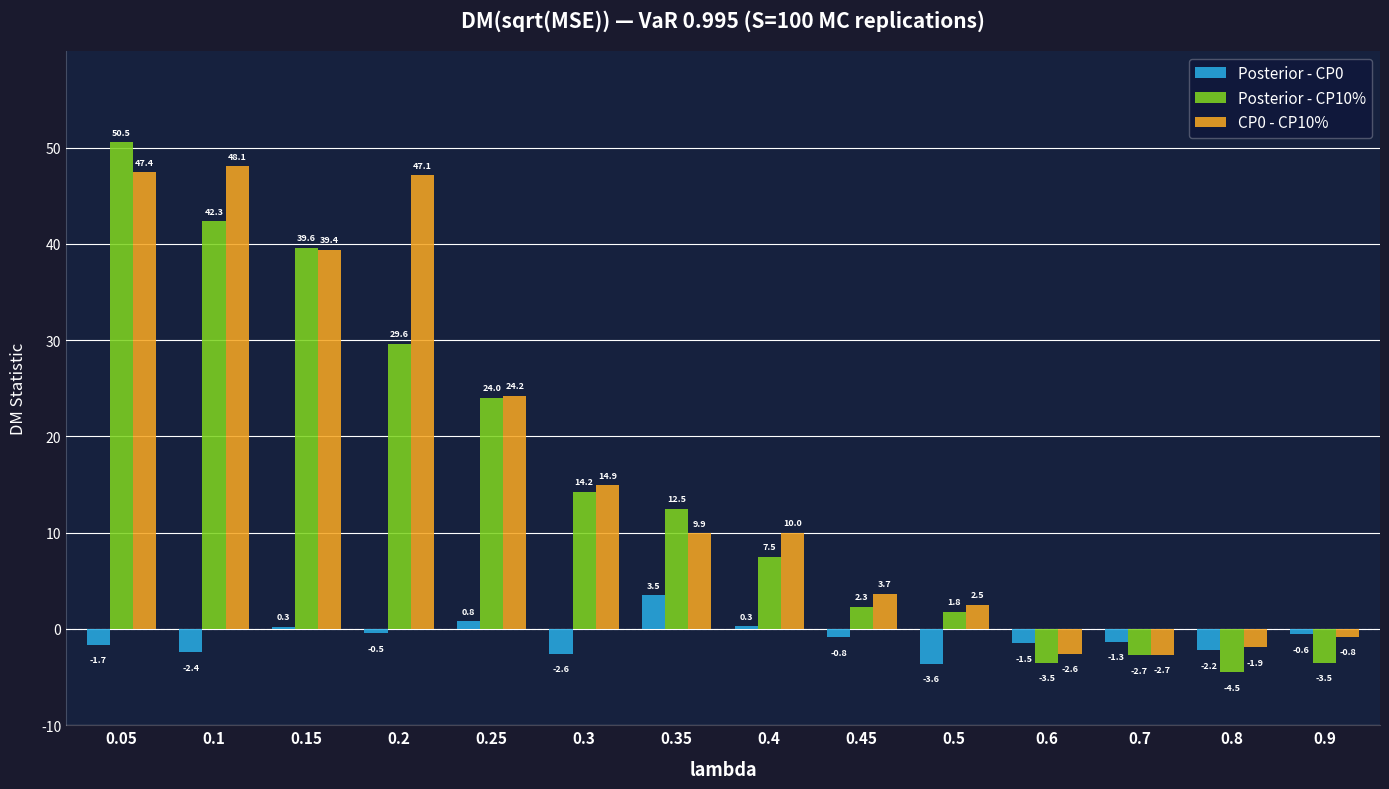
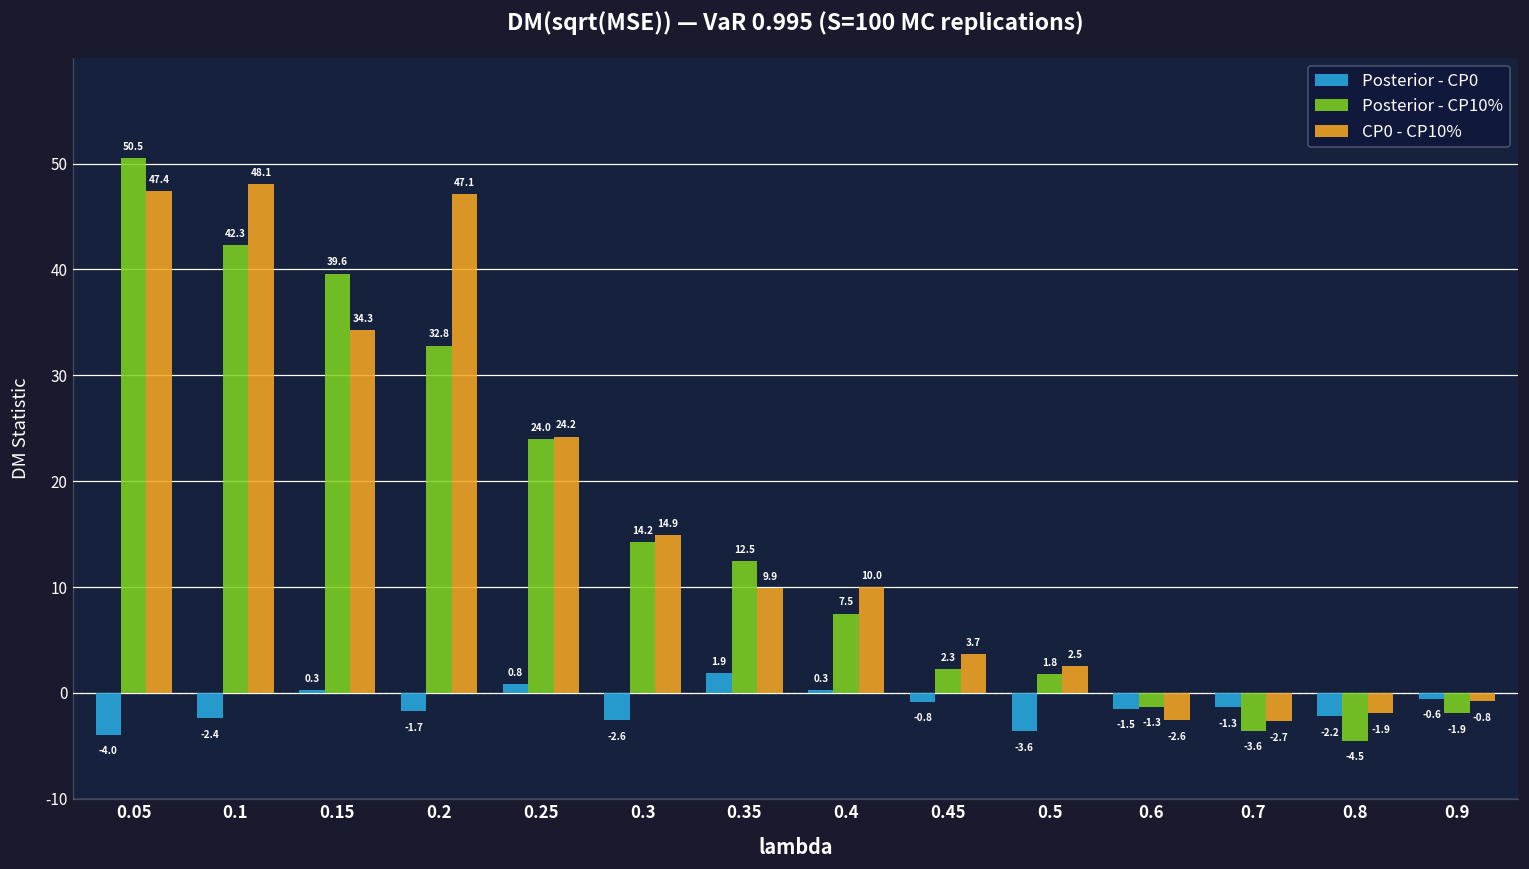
Posterior - CP0, 0.05: -1.7 -> -4.0
CP0 - CP10%, 0.15: 39.4 -> 34.3
Posterior - CP0, 0.2: -0.5 -> -1.7
Posterior - CP10%, 0.2: 29.6 -> 32.8
Posterior - CP0, 0.35: 3.5 -> 1.9
Posterior - CP10%, 0.6: -3.5 -> -1.3
Posterior - CP10%, 0.7: -2.7 -> -3.6
Posterior - CP10%, 0.9: -3.5 -> -1.9
